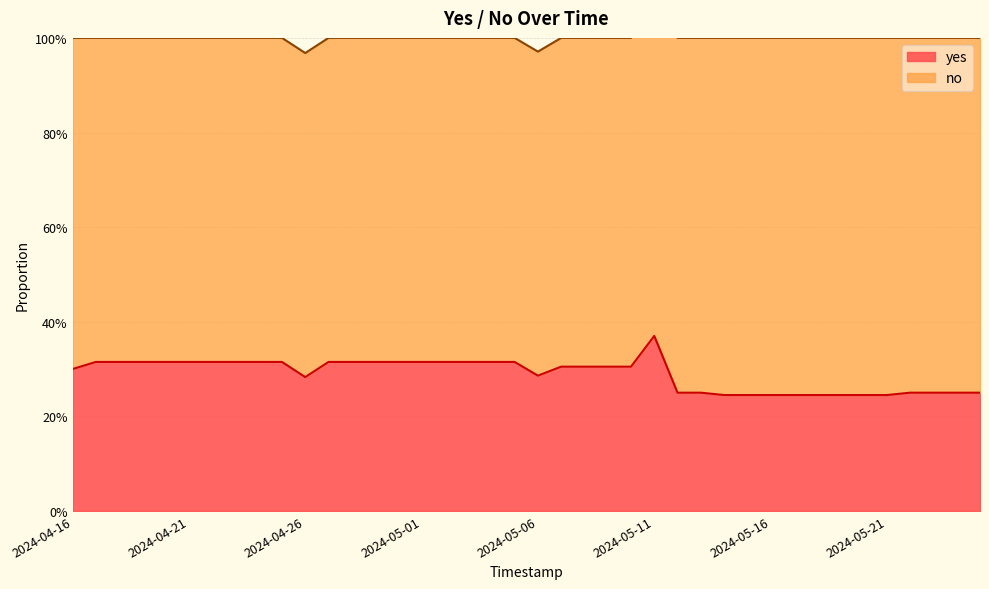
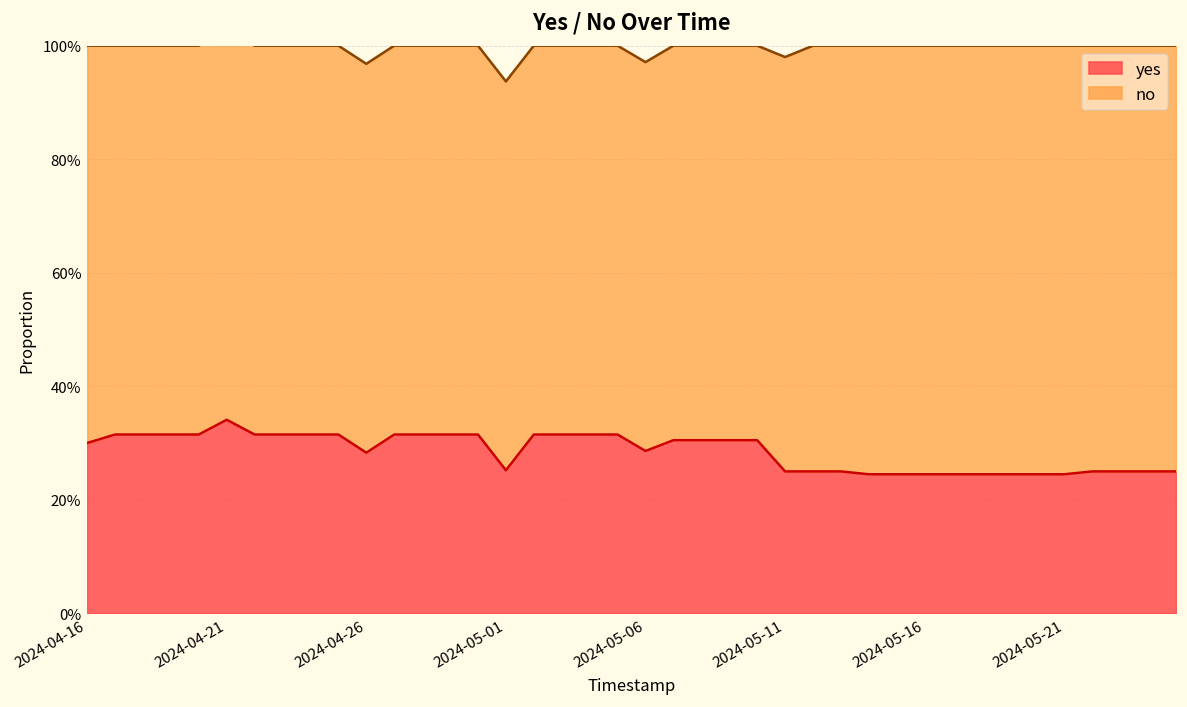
yes, 2024-04-21: 32% -> 34%
yes, 2024-05-01: 32% -> 25%
yes, 2024-05-11: 37% -> 25%
